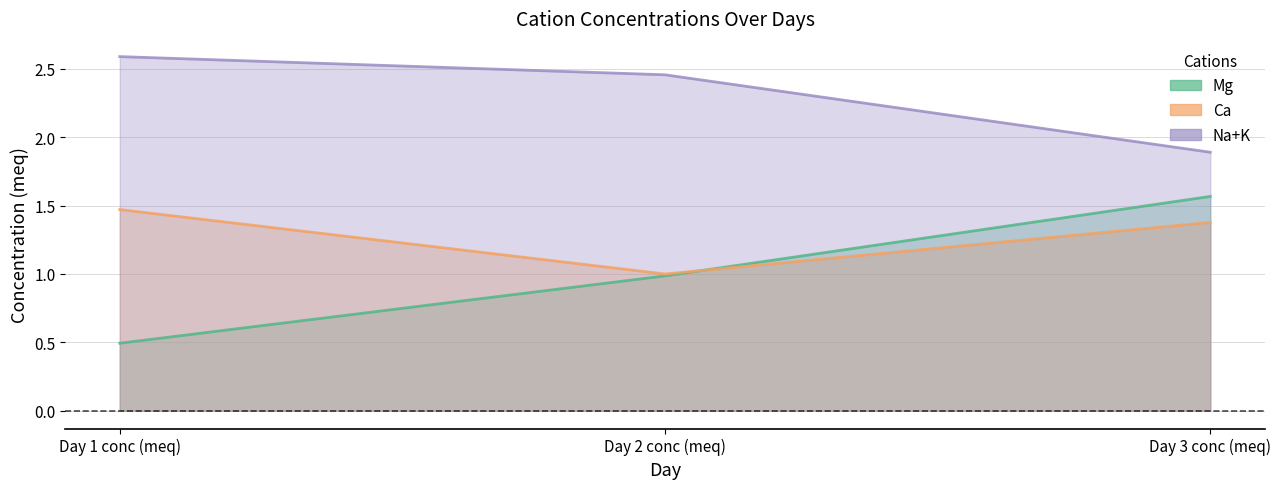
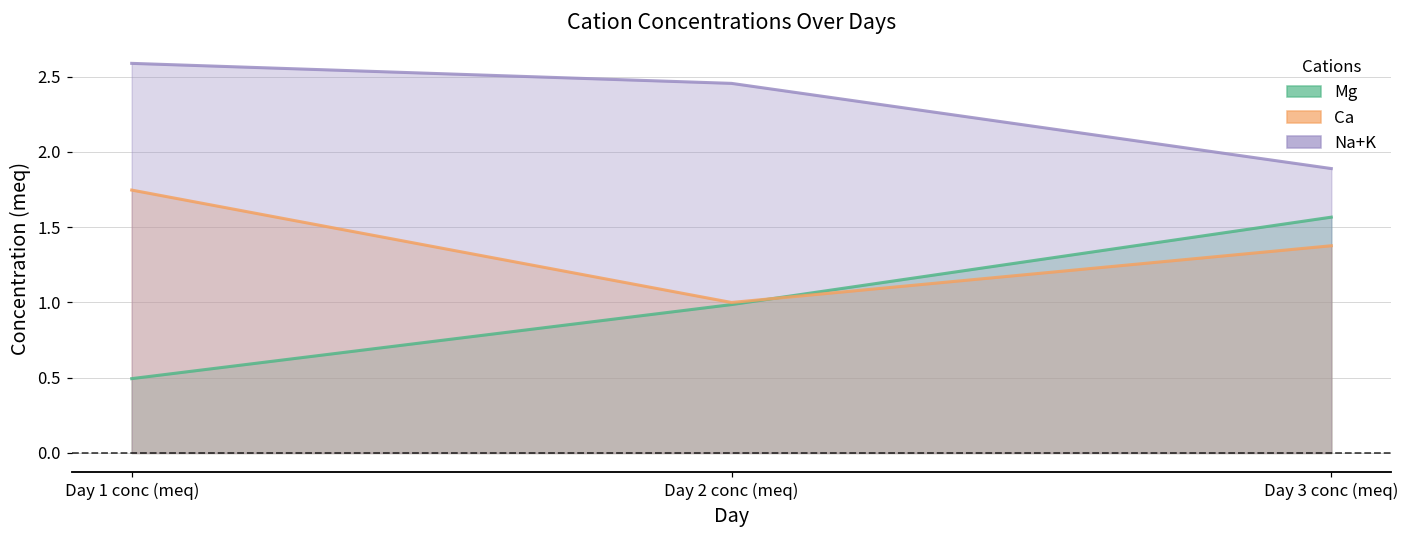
Ca, Day 1 conc (meq): 1.47 -> 1.75
